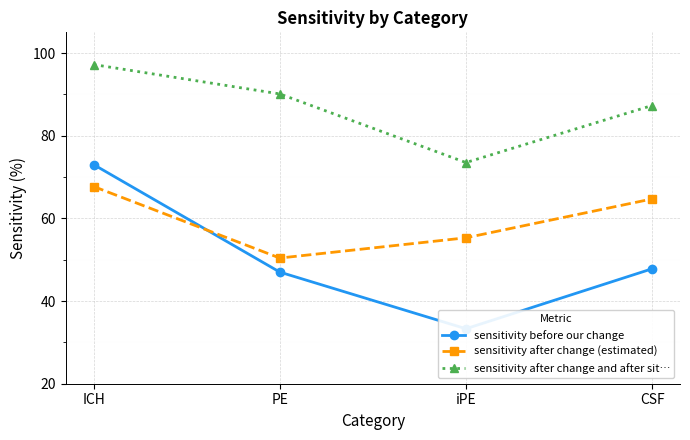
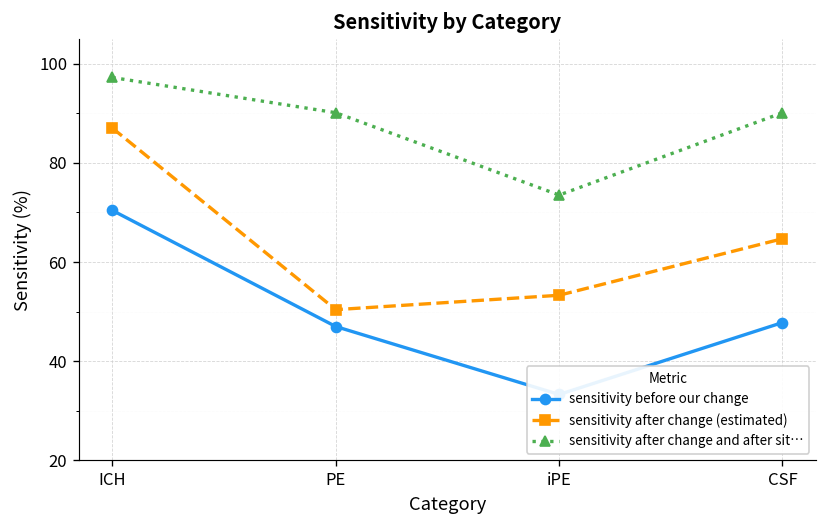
sensitivity before our change, ICH: 73 -> 70
sensitivity after change (estimated), ICH: 68 -> 87
sensitivity after change (estimated), iPE: 55 -> 53
sensitivity after change and after sit…, CSF: 87 -> 90
